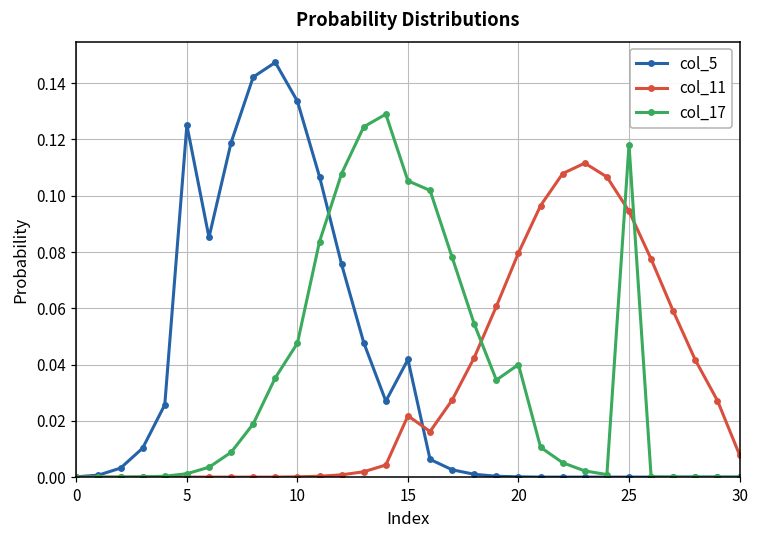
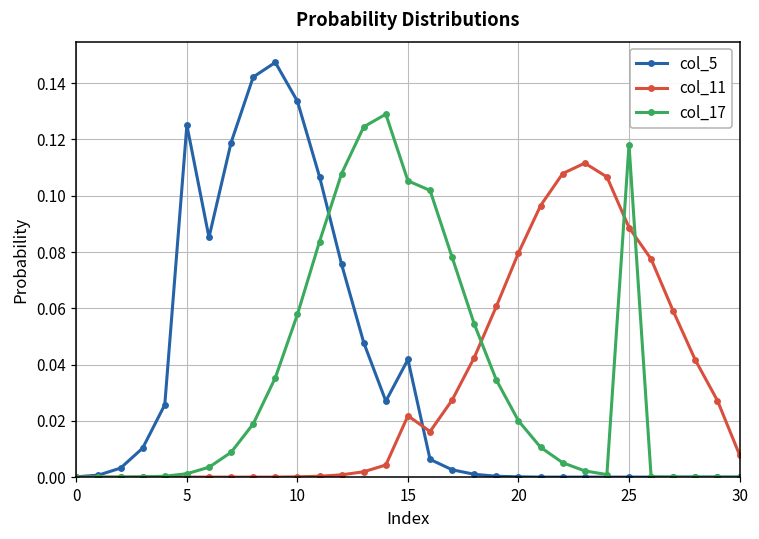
col_17, 10: 0.048 -> 0.058
col_17, 20: 0.04 -> 0.02
col_11, 25: 0.095 -> 0.089
